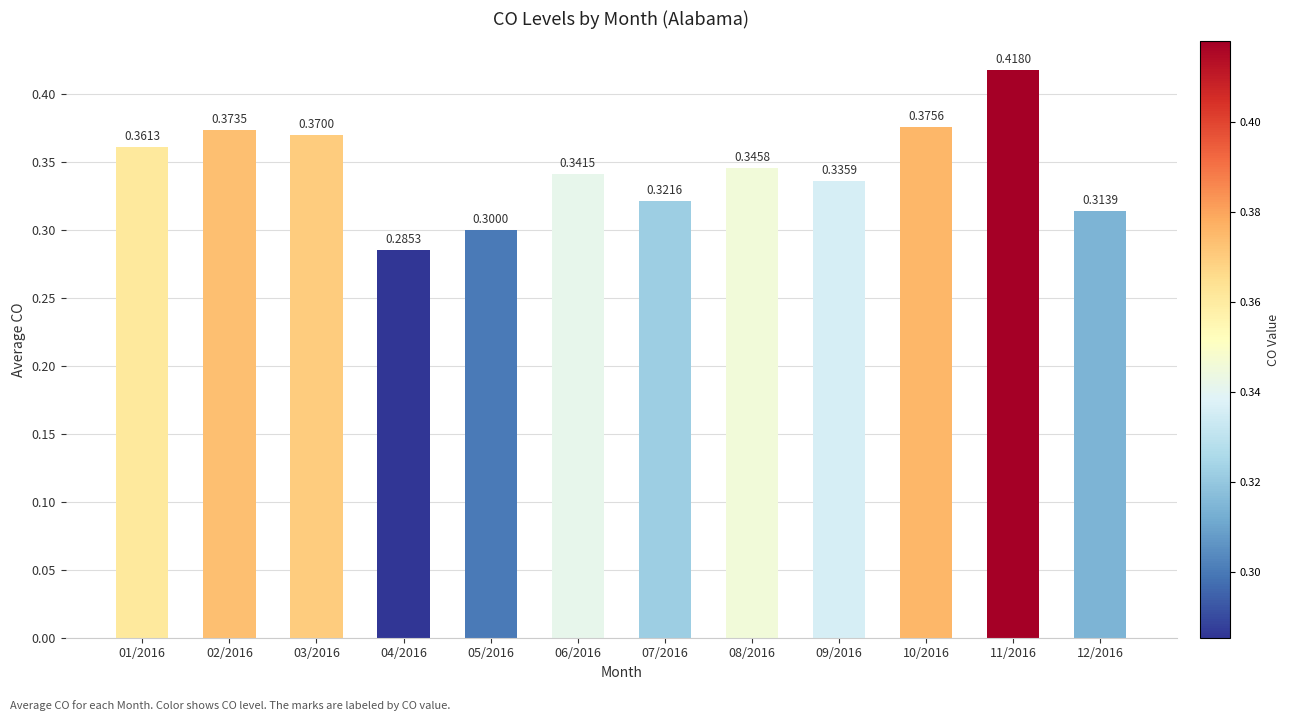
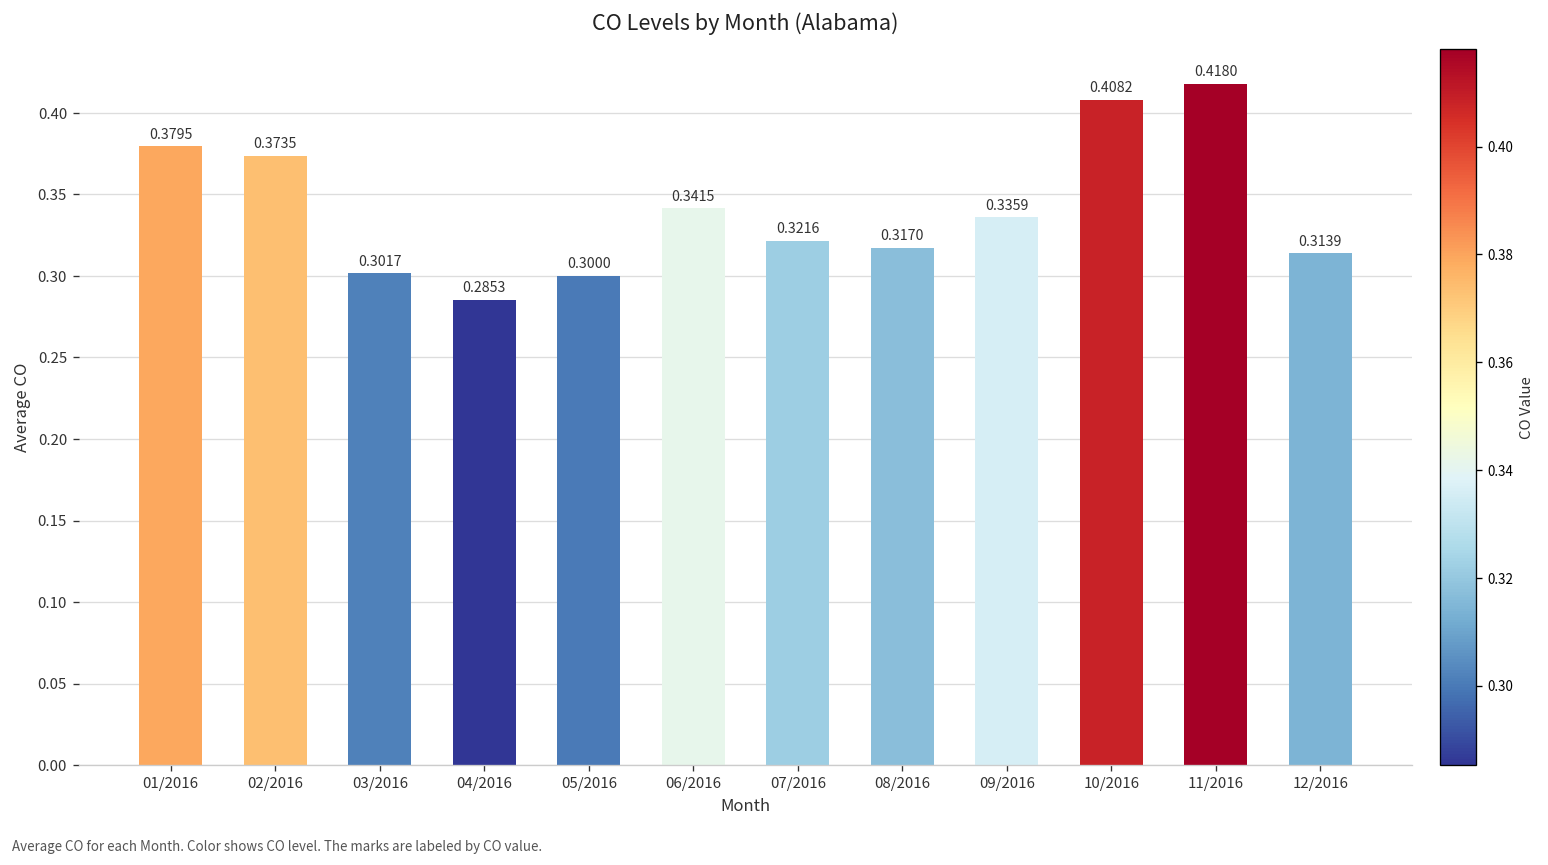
01/2016: 0.3613 -> 0.3795
03/2016: 0.3700 -> 0.3017
08/2016: 0.3458 -> 0.3170
10/2016: 0.3756 -> 0.4082
